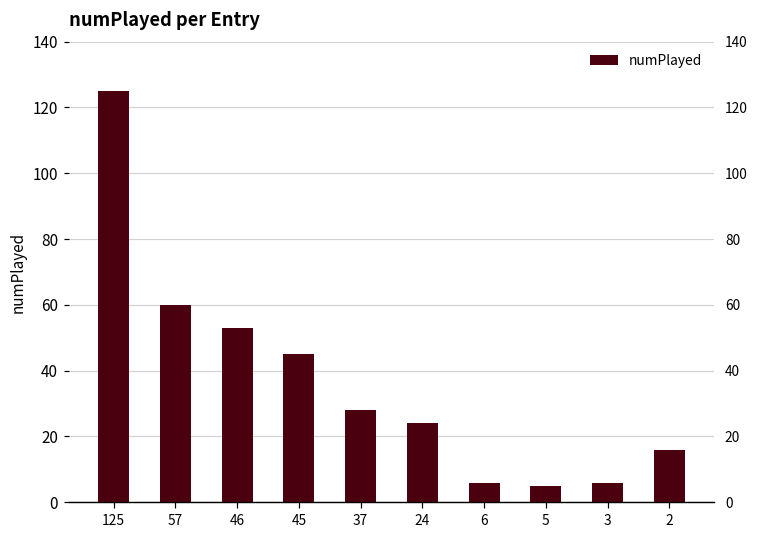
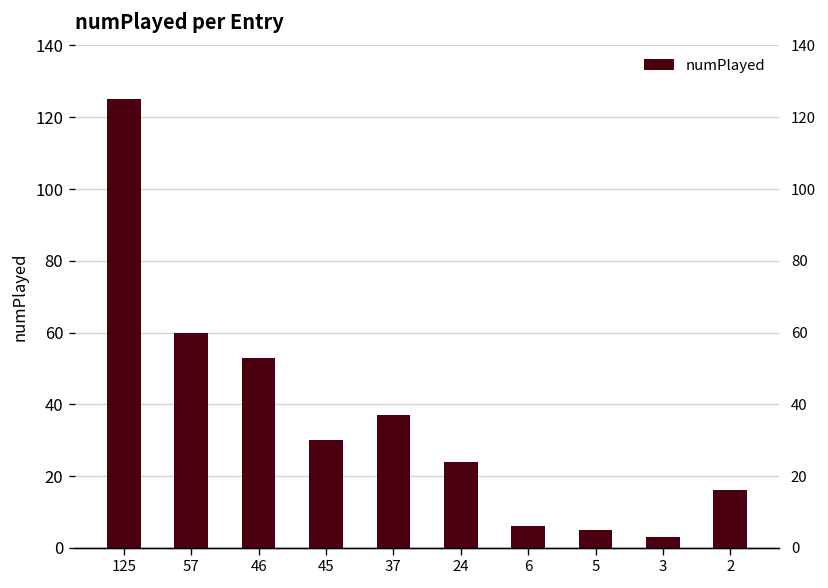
45: 45 -> 30
37: 28 -> 37
3: 6 -> 3
